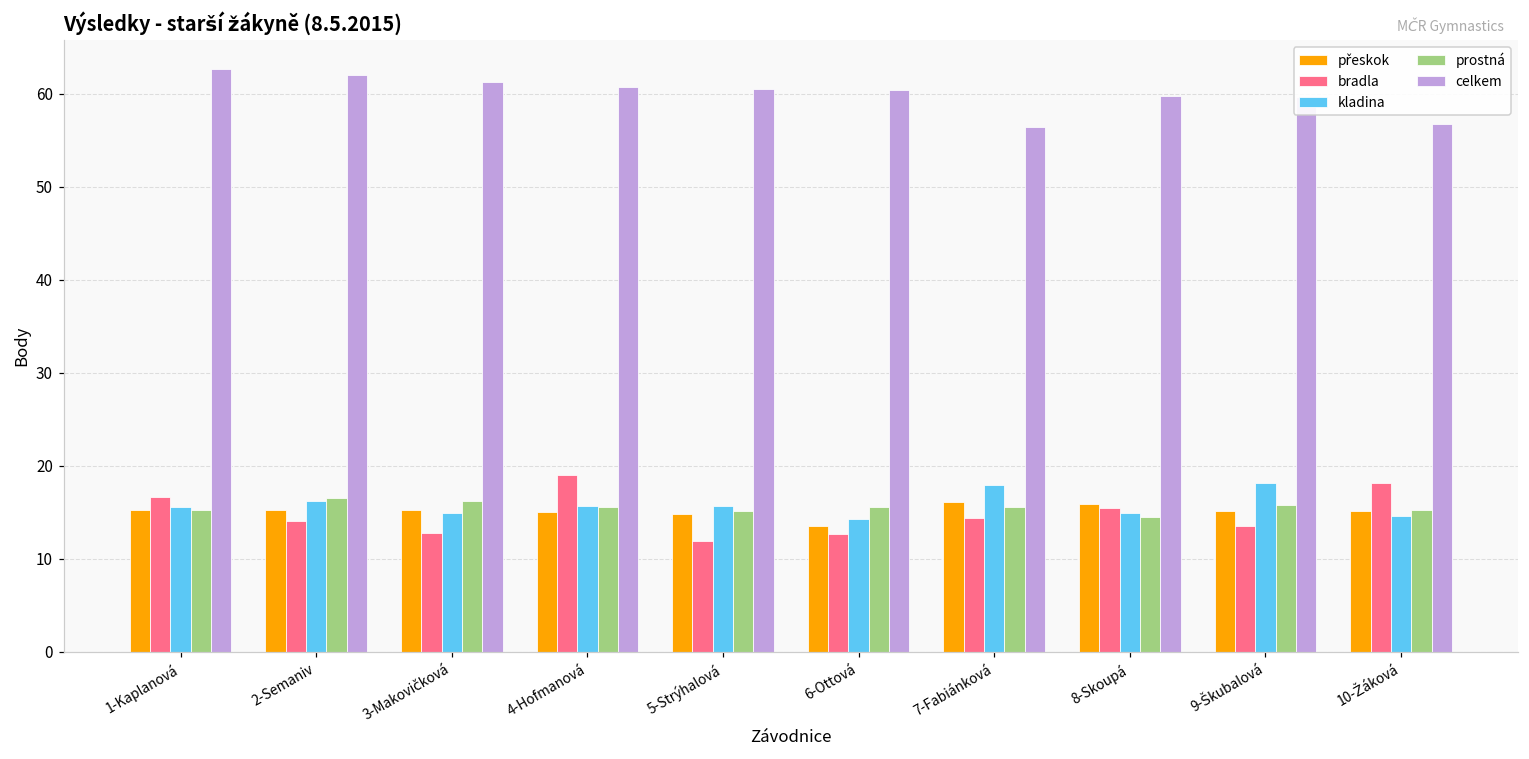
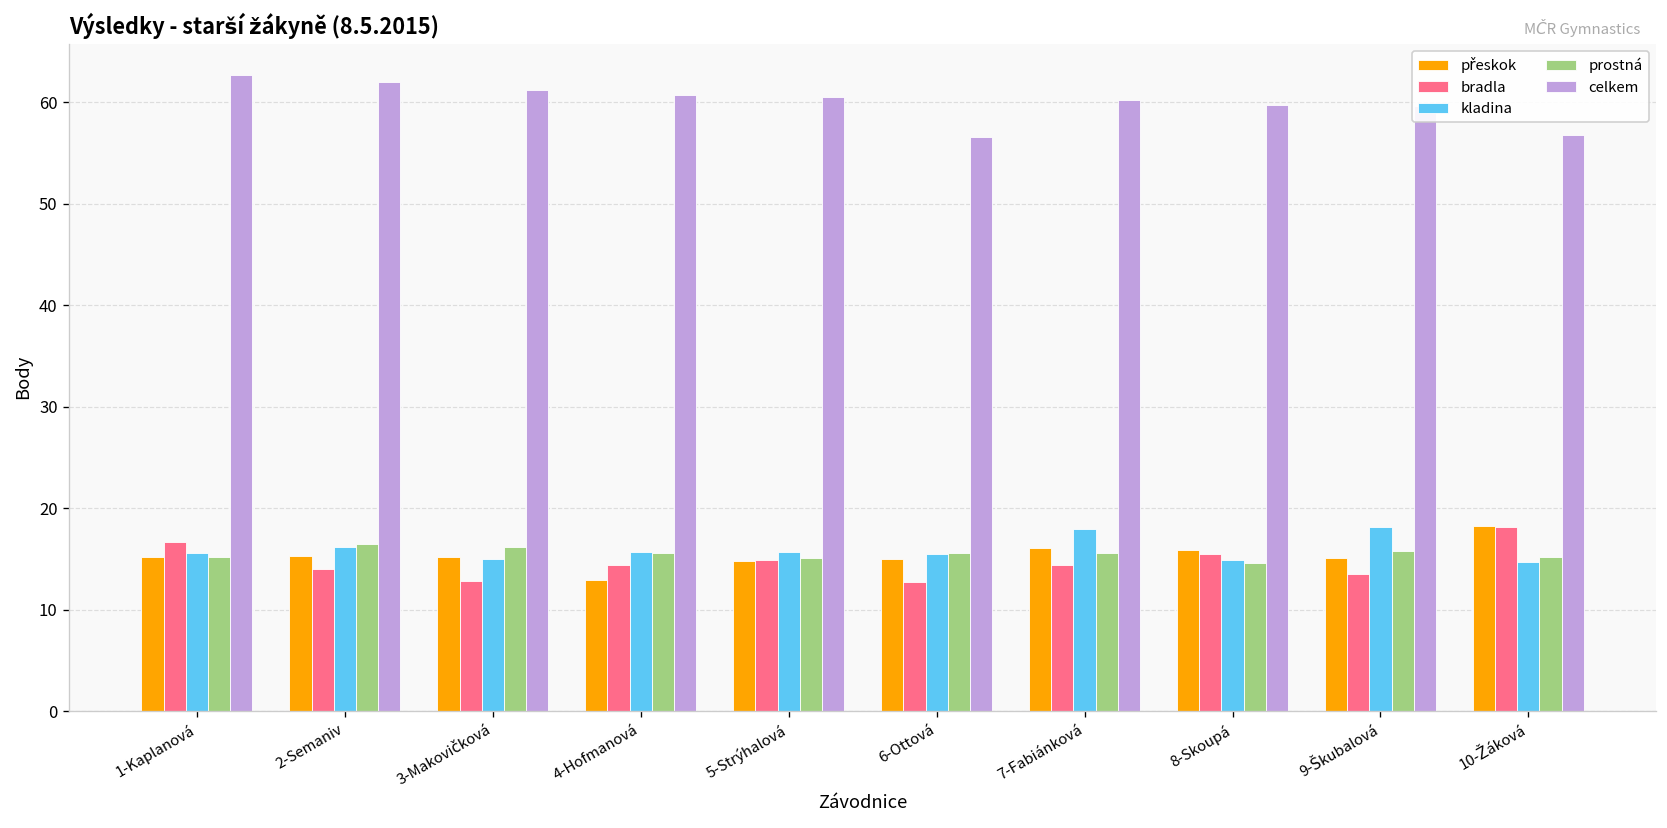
přeskok, 4-Hofmanová: 15 -> 13
bradla, 4-Hofmanová: 19 -> 14
bradla, 5-Strýhalová: 12 -> 15
přeskok, 6-Ottová: 14 -> 15
kladina, 6-Ottová: 14 -> 16
celkem, 6-Ottová: 60 -> 57
celkem, 7-Fabiánková: 56 -> 60
přeskok, 10-Žáková: 15 -> 18
